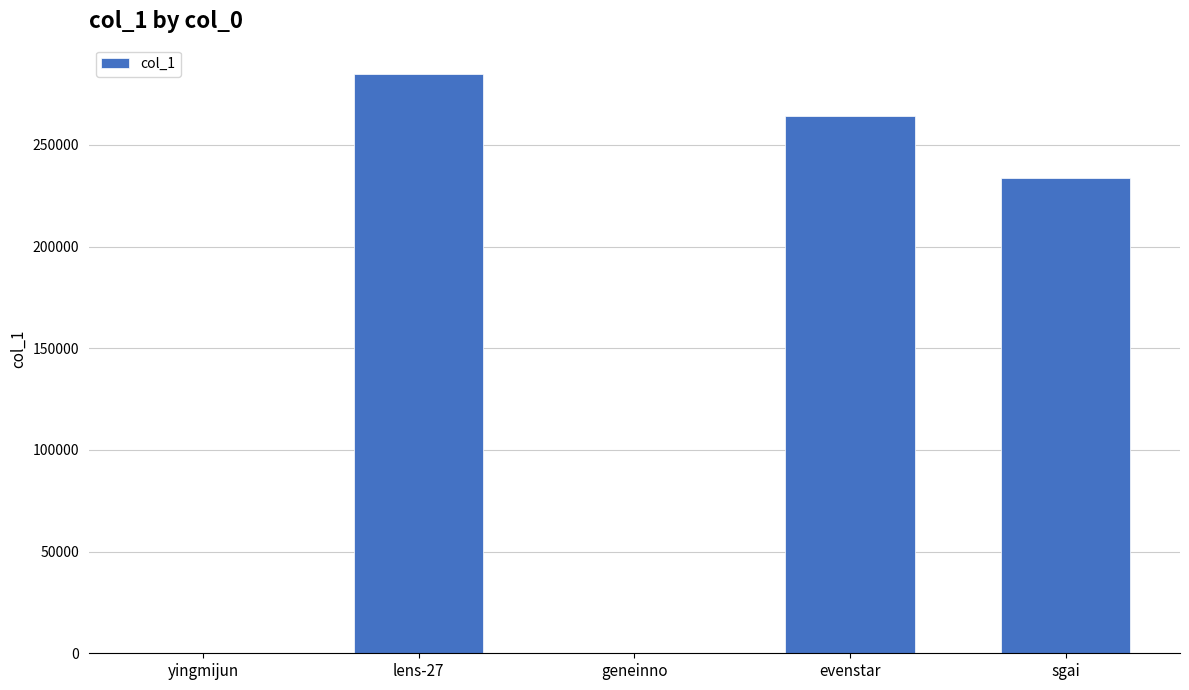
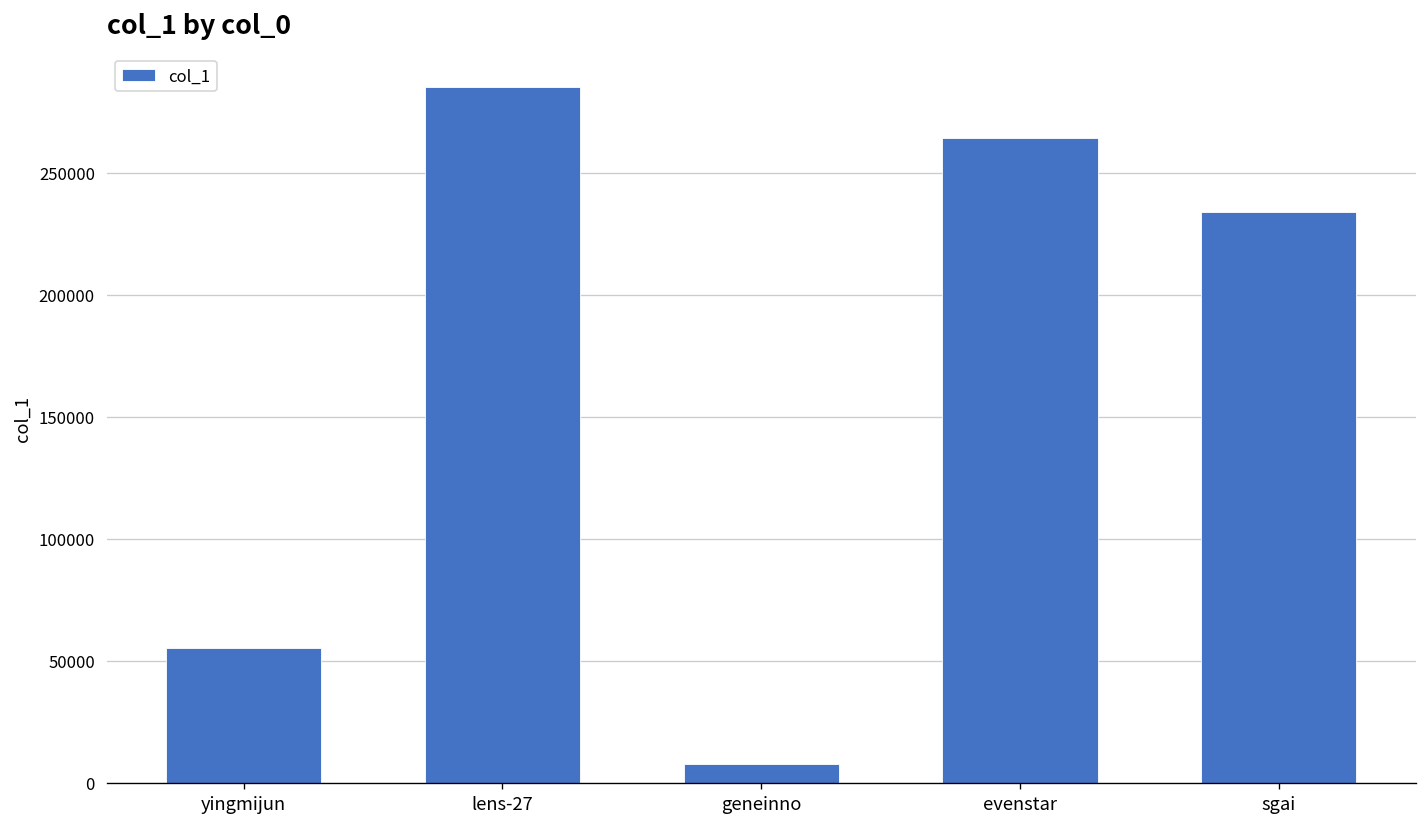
yingmijun: 0 -> 55000
geneinno: 0 -> 8000
